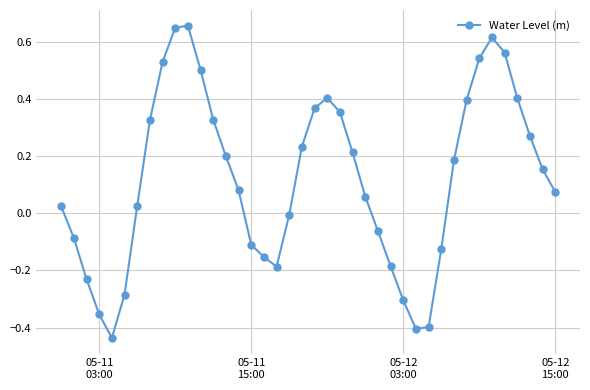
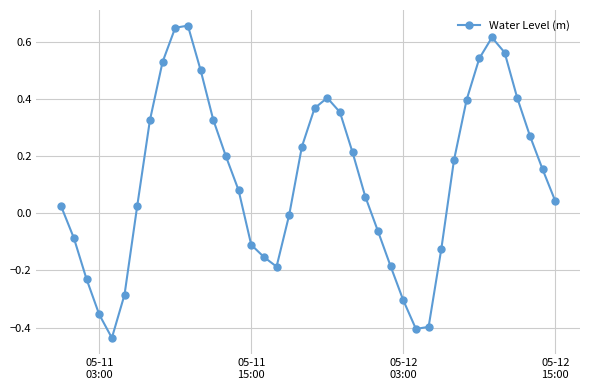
05-12 15:00: 0.07 -> 0.04
